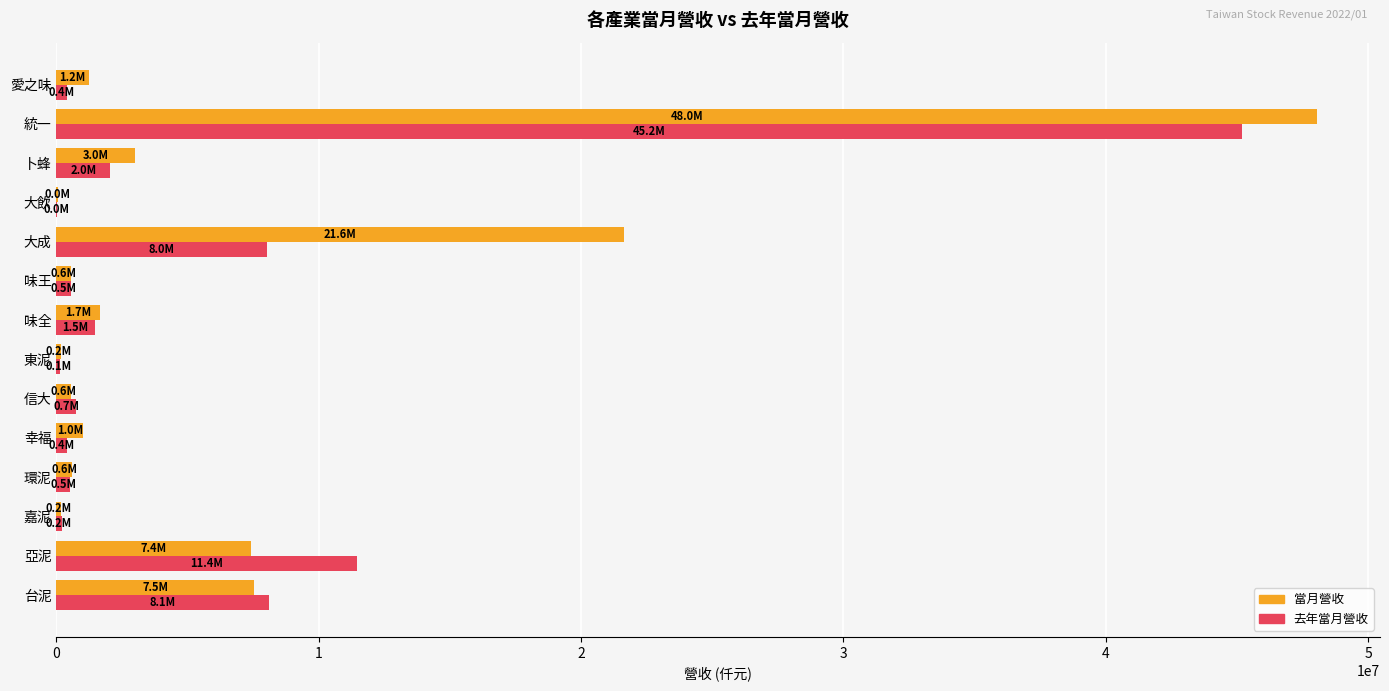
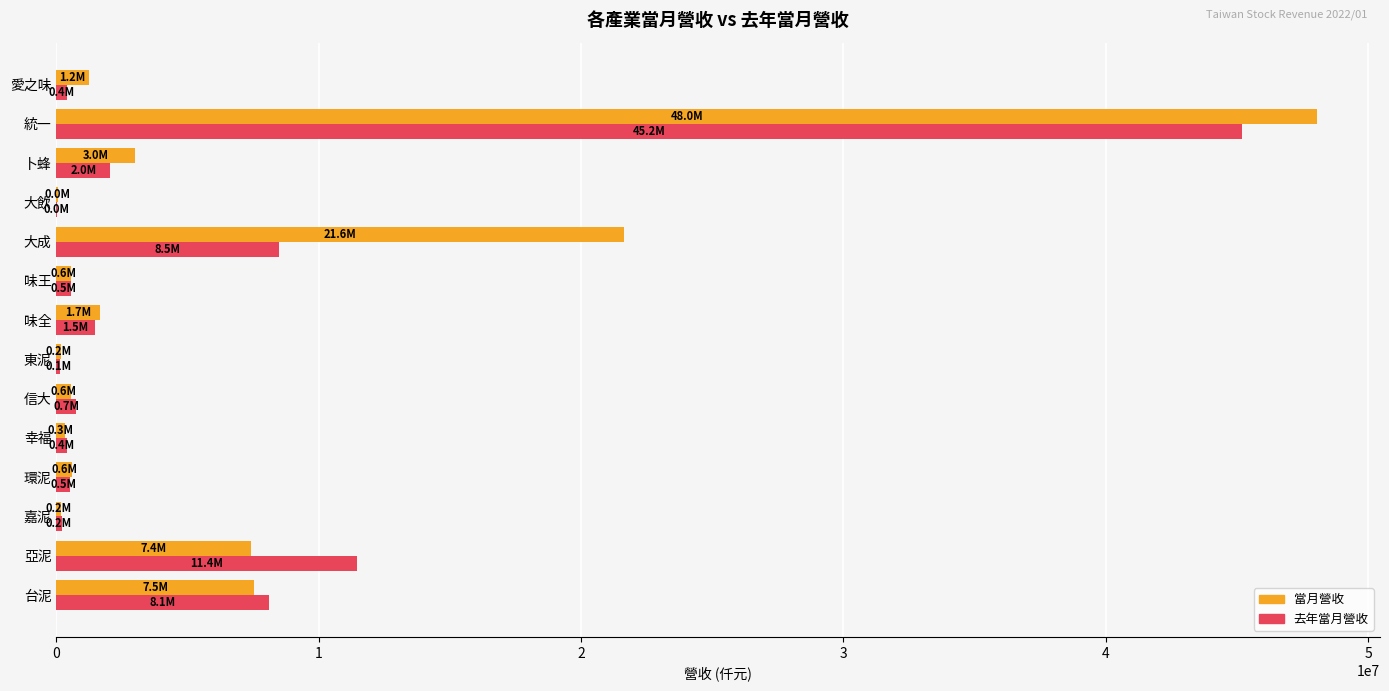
去年當月營收, 大成: 8.0M -> 8.5M
當月營收, 幸福: 1.0M -> 0.3M
